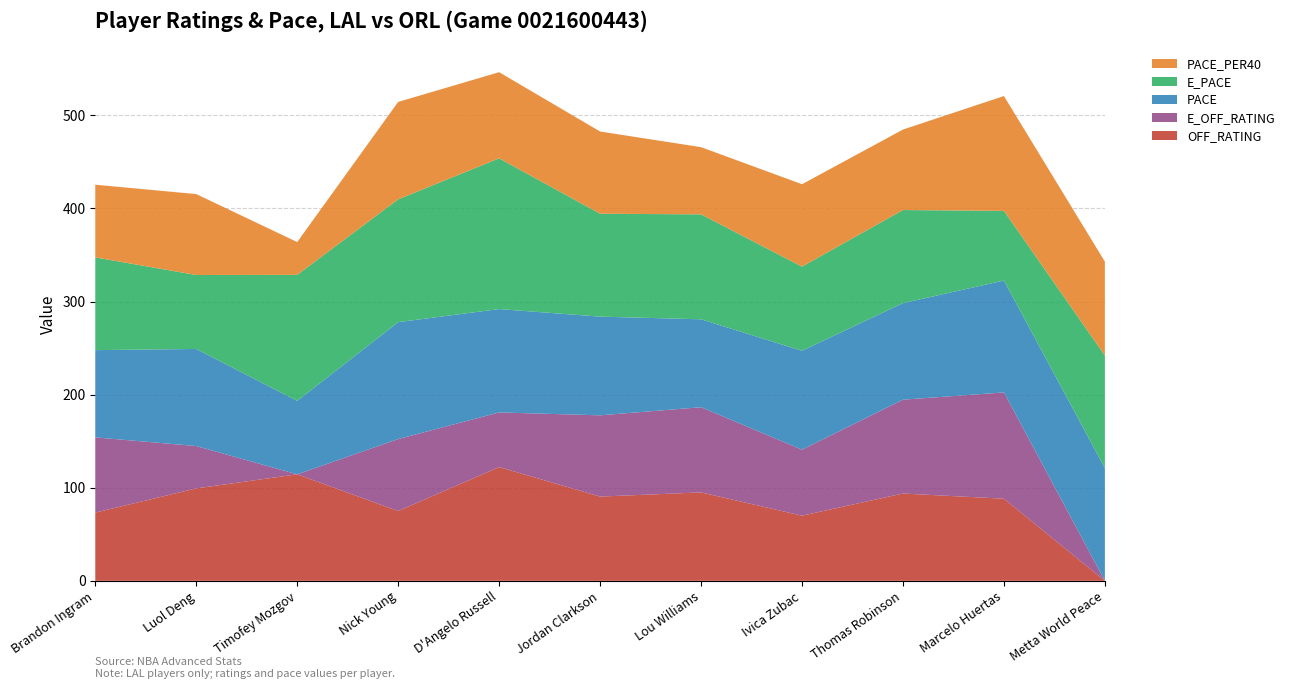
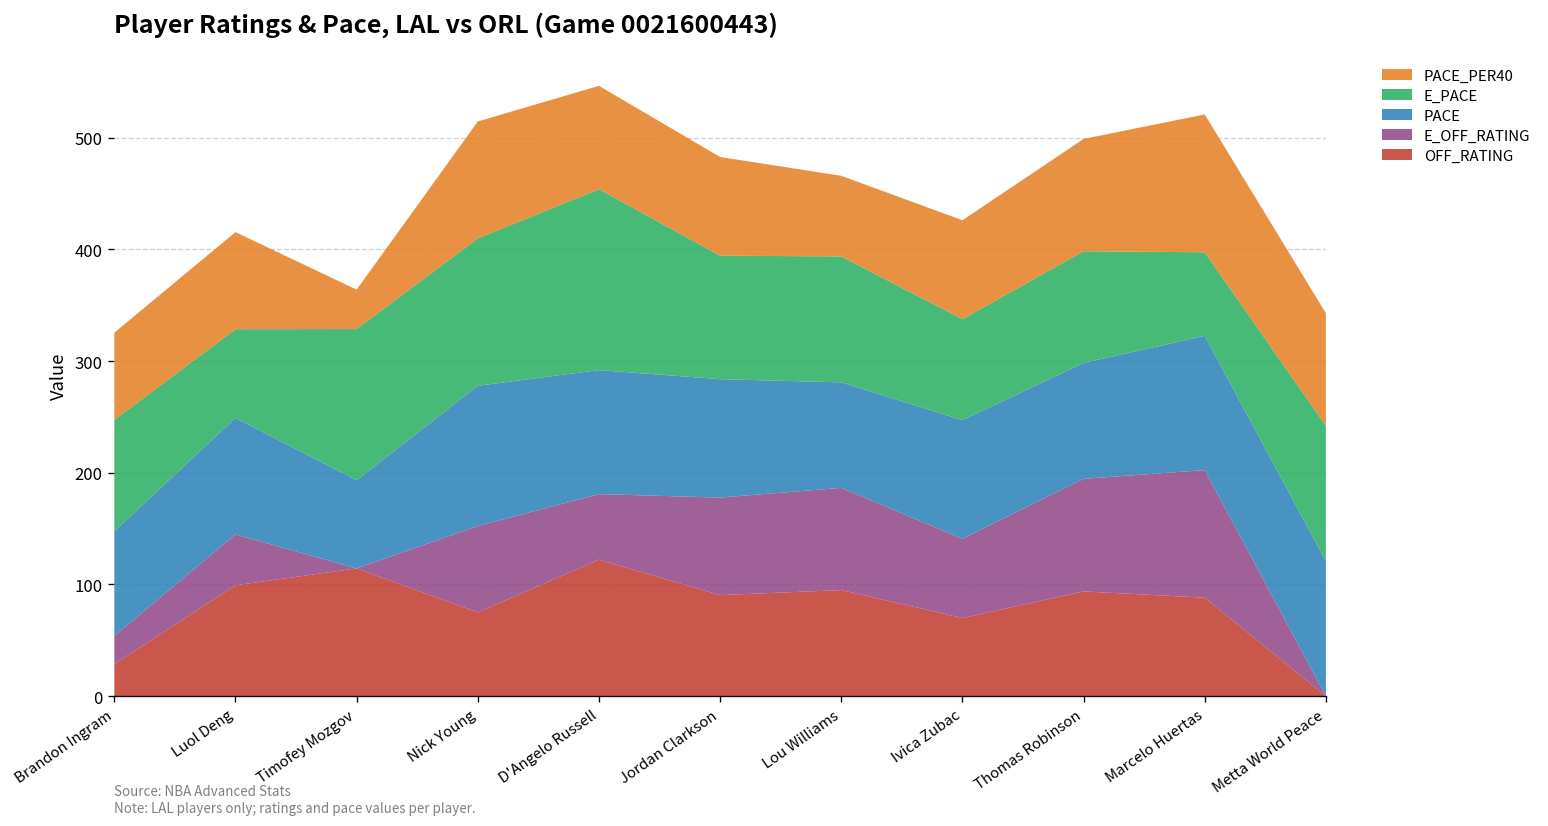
OFF_RATING, Brandon Ingram: 70 -> 30
E_OFF_RATING, Brandon Ingram: 80 -> 30
PACE_PER40, Thomas Robinson: 90 -> 100
